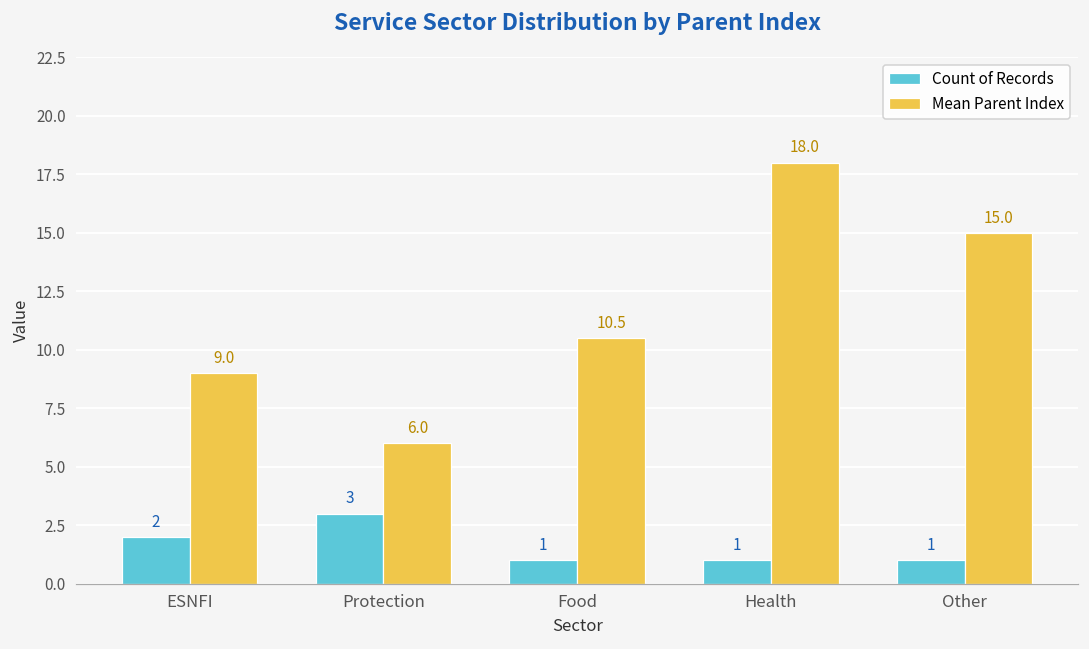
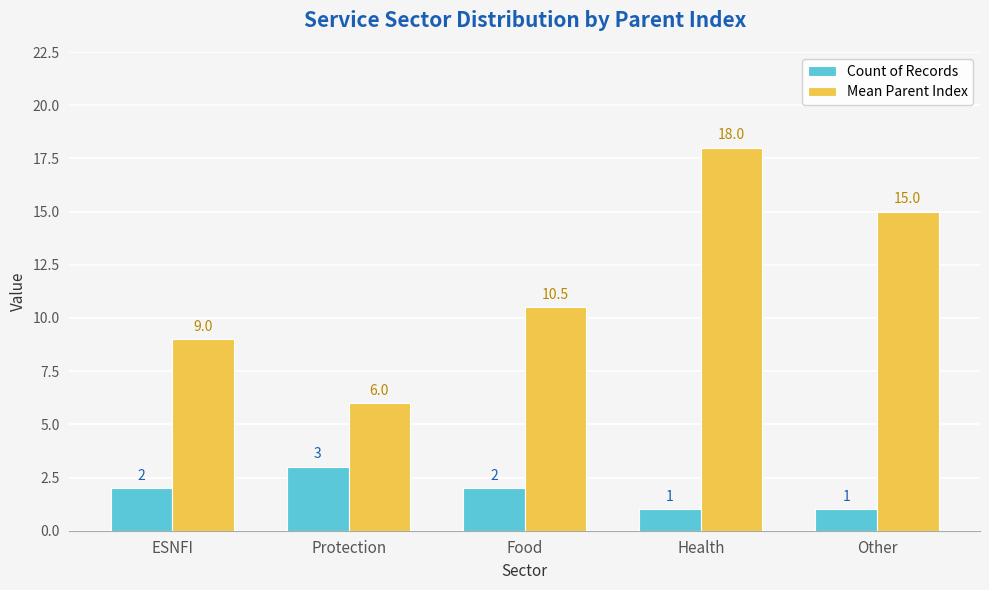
Count of Records, Food: 1 -> 2
